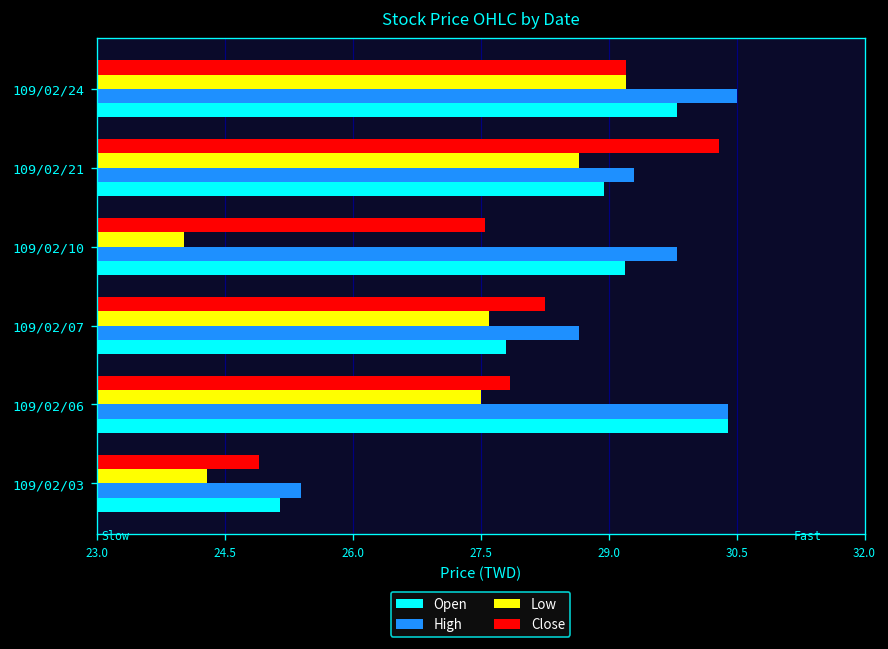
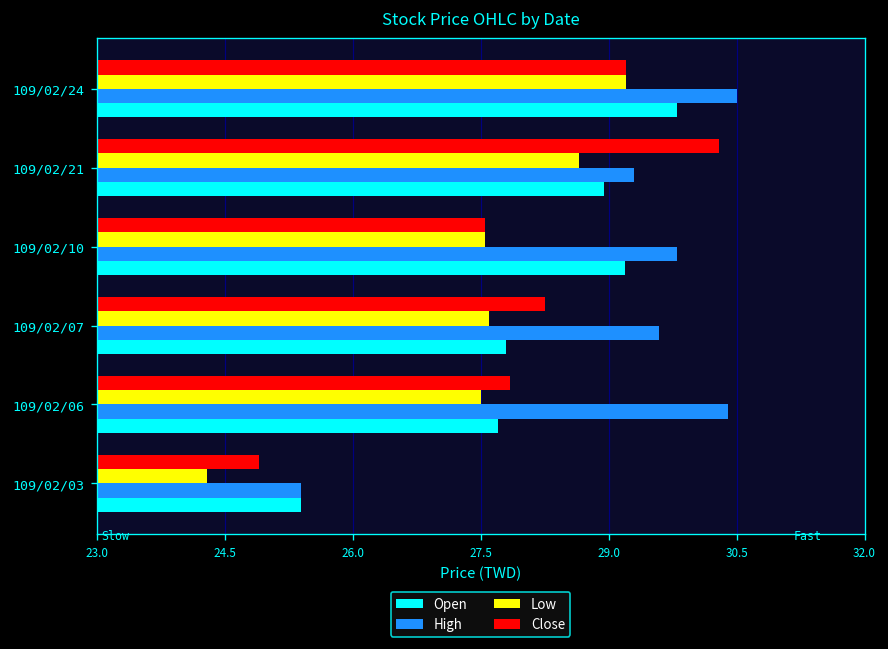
Low, 109/02/10: 24.0 -> 27.6
High, 109/02/07: 28.7 -> 29.6
Open, 109/02/06: 30.4 -> 27.7
Open, 109/02/03: 25.2 -> 25.4
